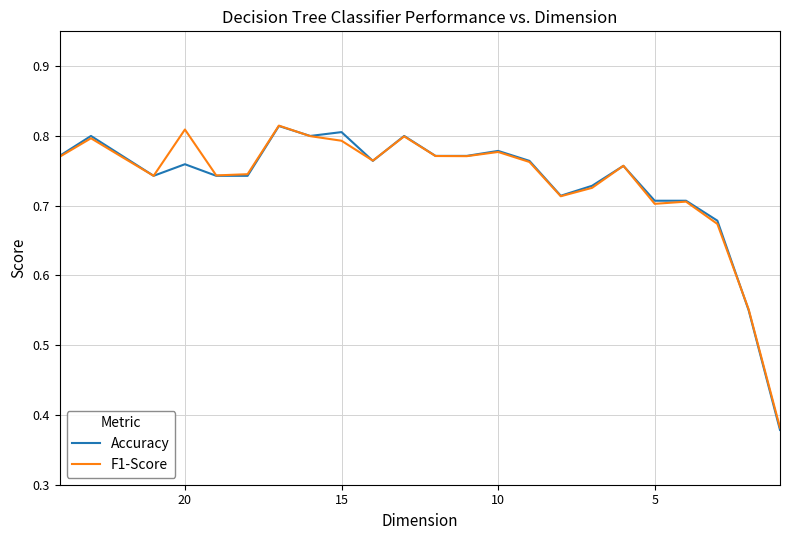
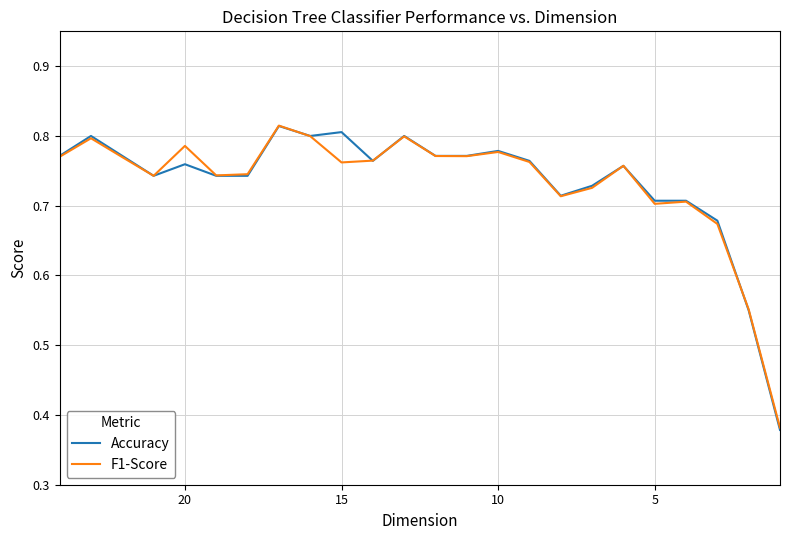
F1-Score, 20: 0.81 -> 0.79
F1-Score, 15: 0.79 -> 0.76
